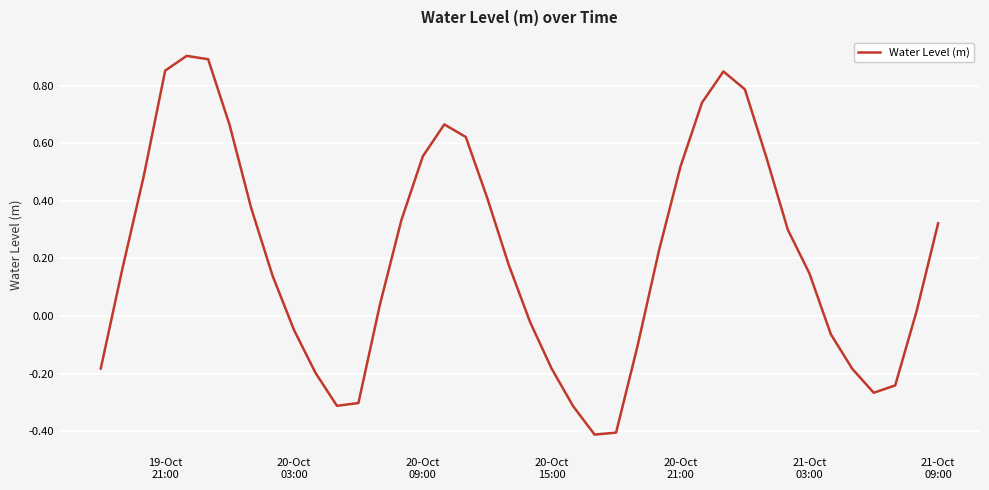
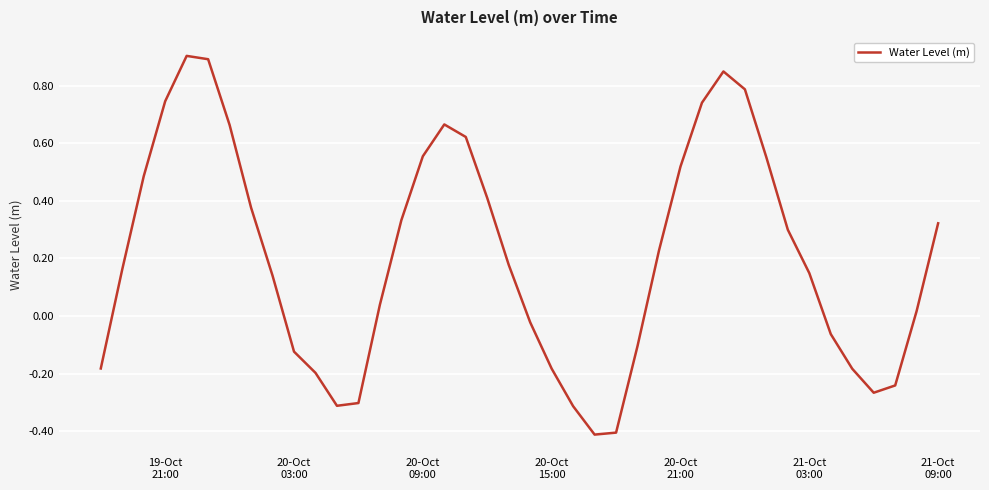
19-Oct 21:00: 0.85 -> 0.75
20-Oct 03:00: -0.05 -> -0.12
